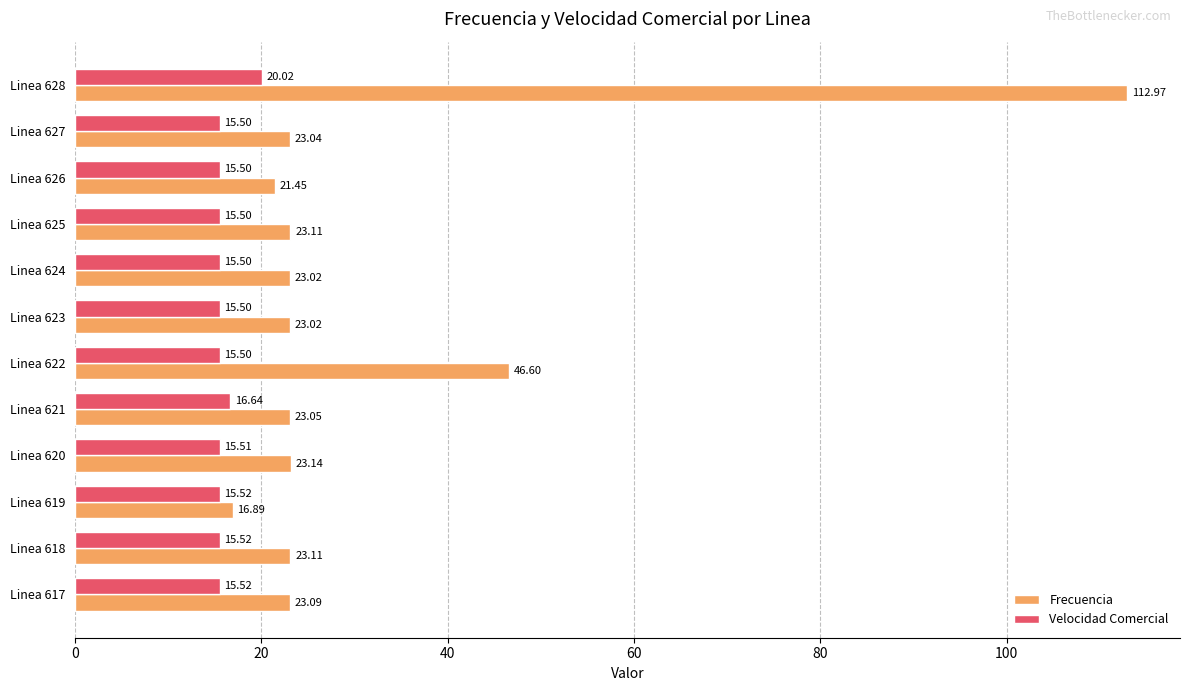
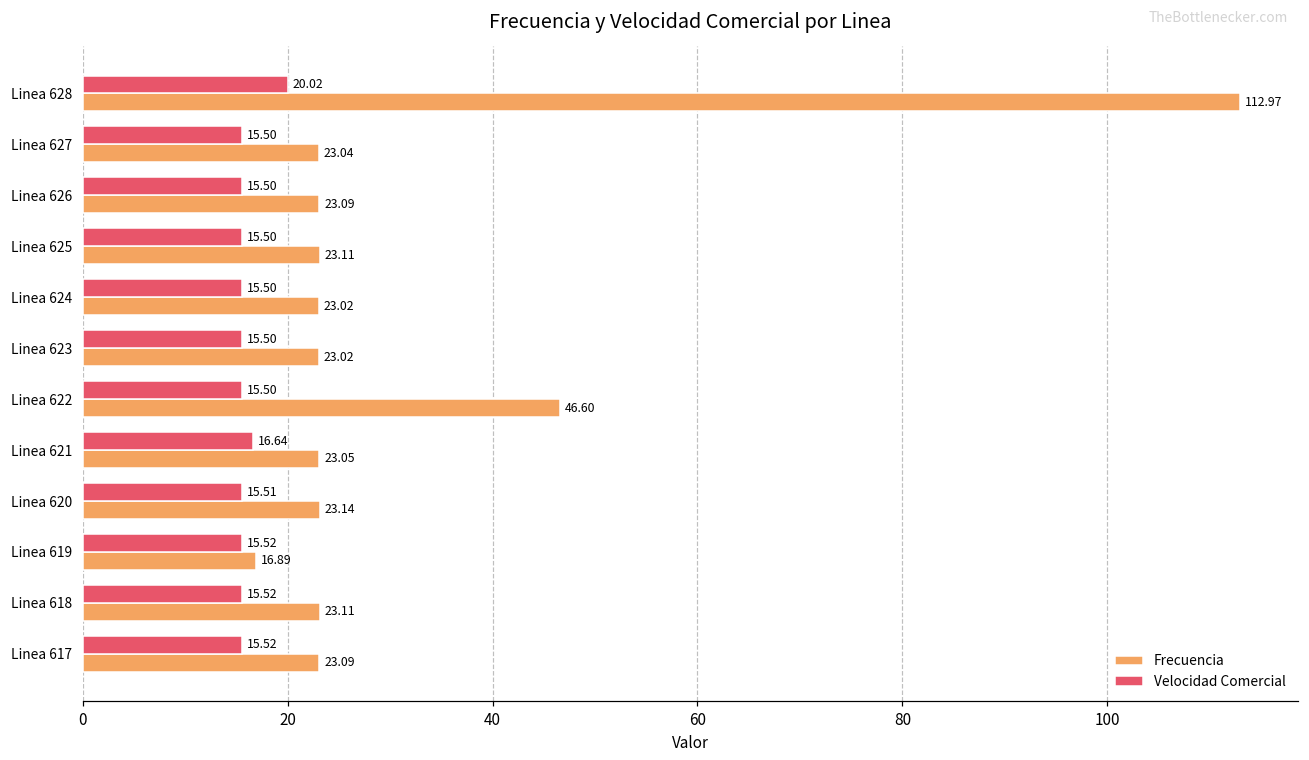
Frecuencia, Linea 626: 21.45 -> 23.09
